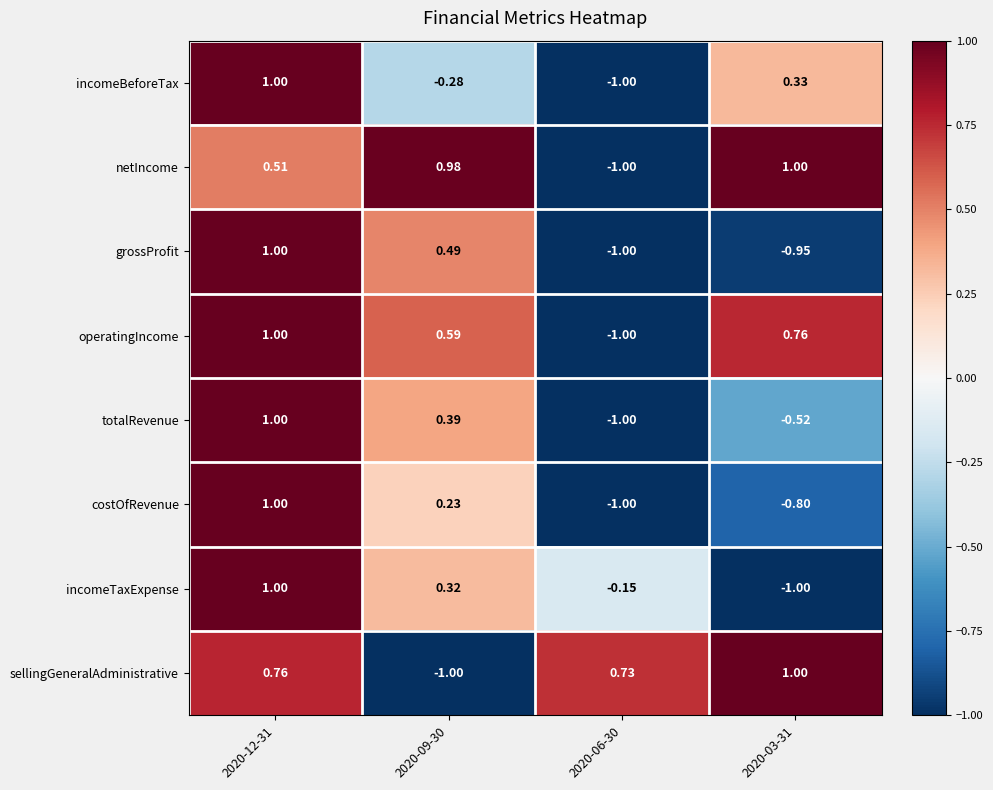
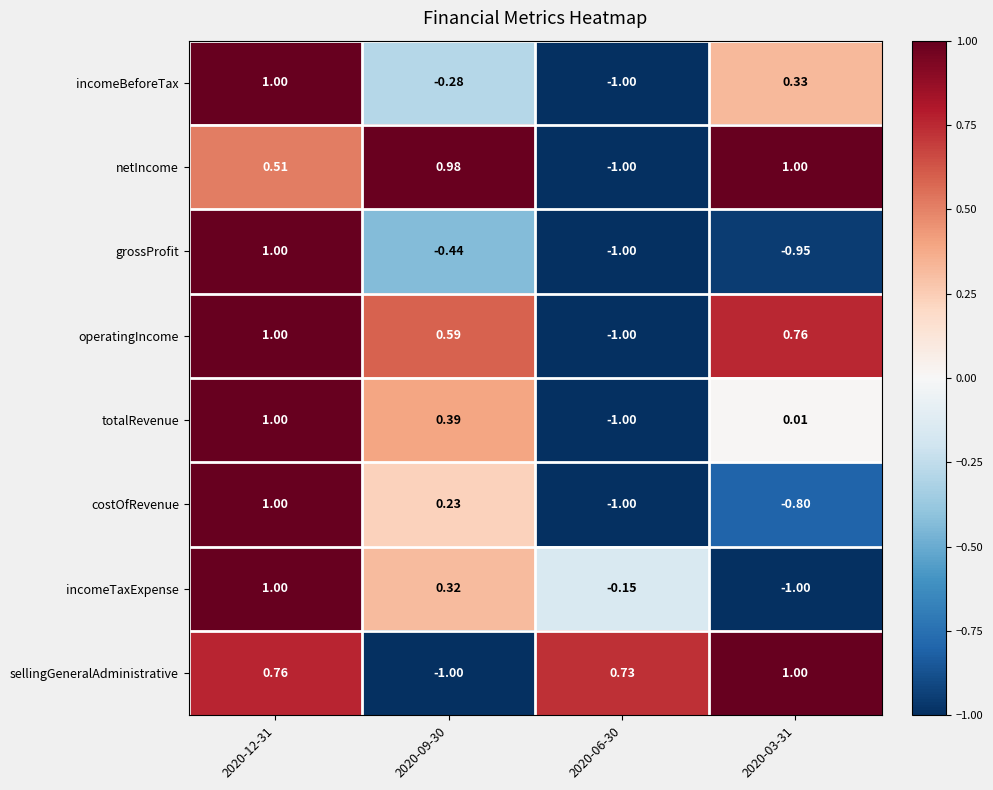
grossProfit, 2020-09-30: 0.49 -> -0.44
totalRevenue, 2020-03-31: -0.52 -> 0.01
